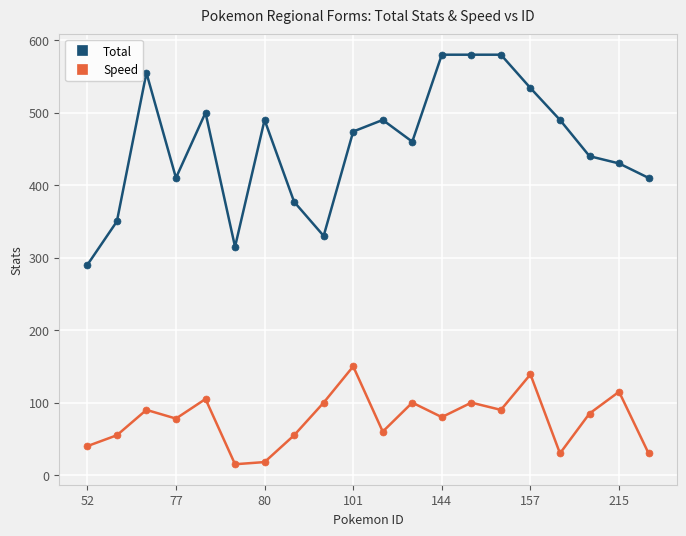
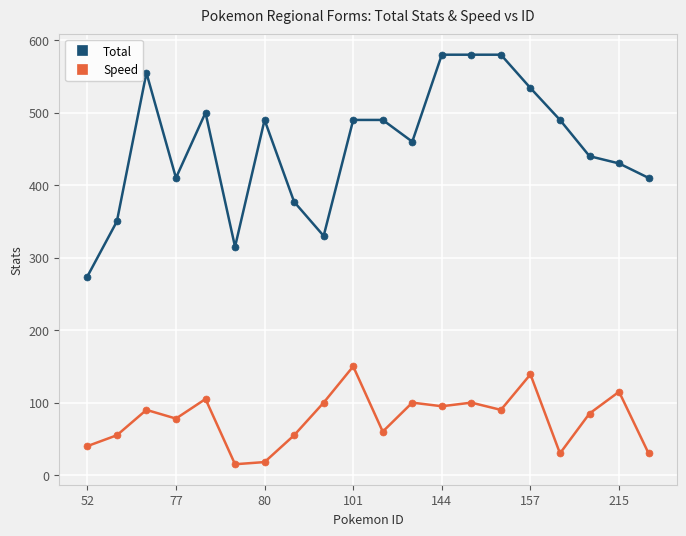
Total, 52: 290 -> 270
Total, 101: 470 -> 490
Speed, 144: 80 -> 100
